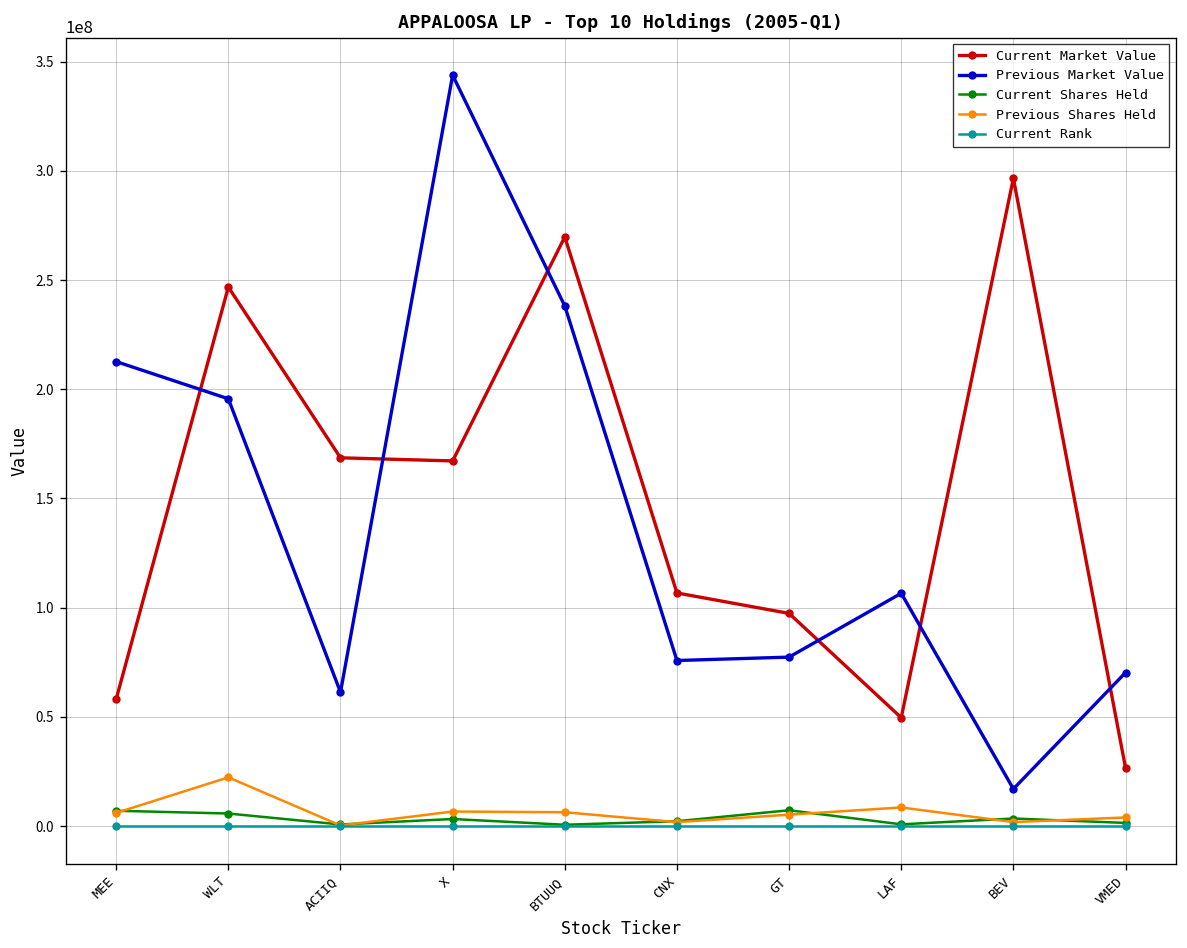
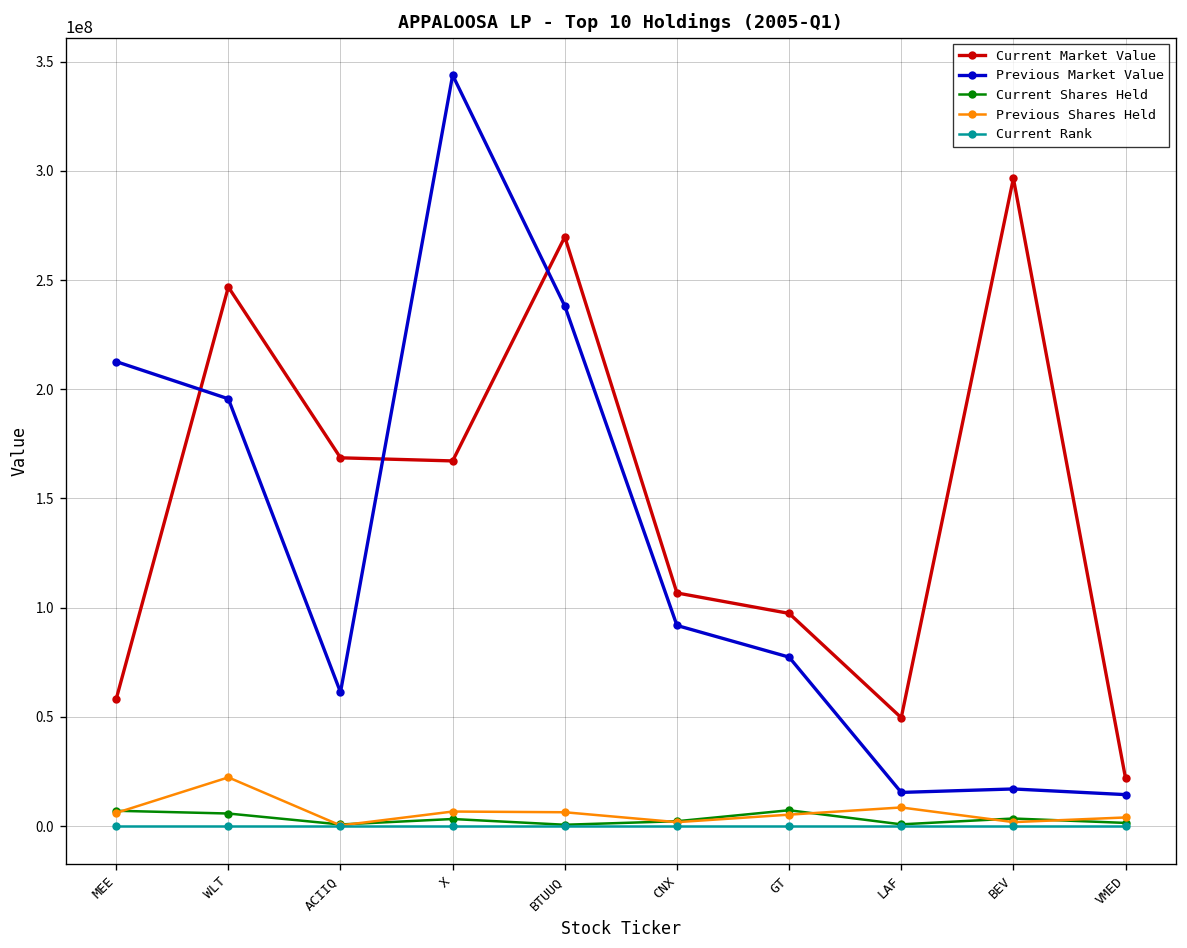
Previous Market Value, CNX: 76000000 -> 92000000
Previous Market Value, LAF: 107000000 -> 15000000
Current Market Value, VMED: 27000000 -> 22000000
Previous Market Value, VMED: 70000000 -> 14000000
